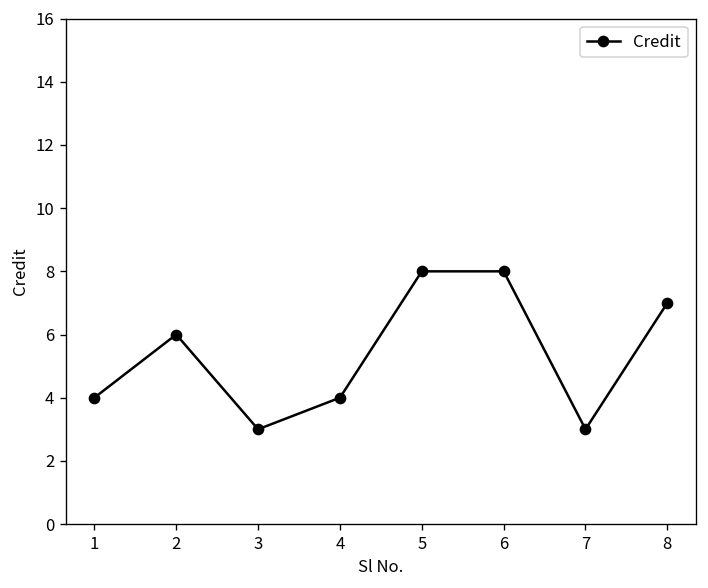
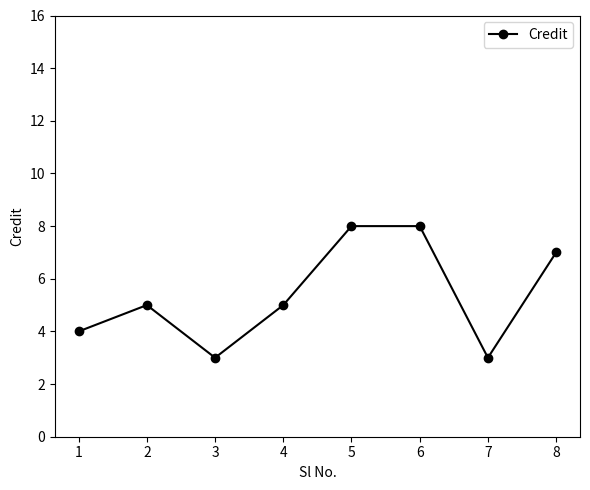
2: 6 -> 5
4: 4 -> 5
